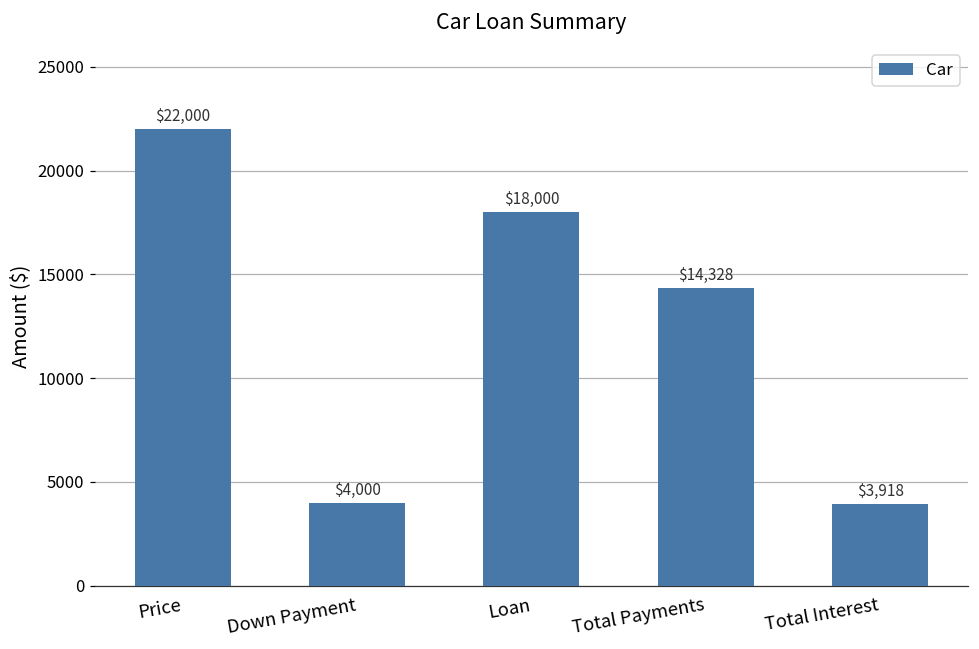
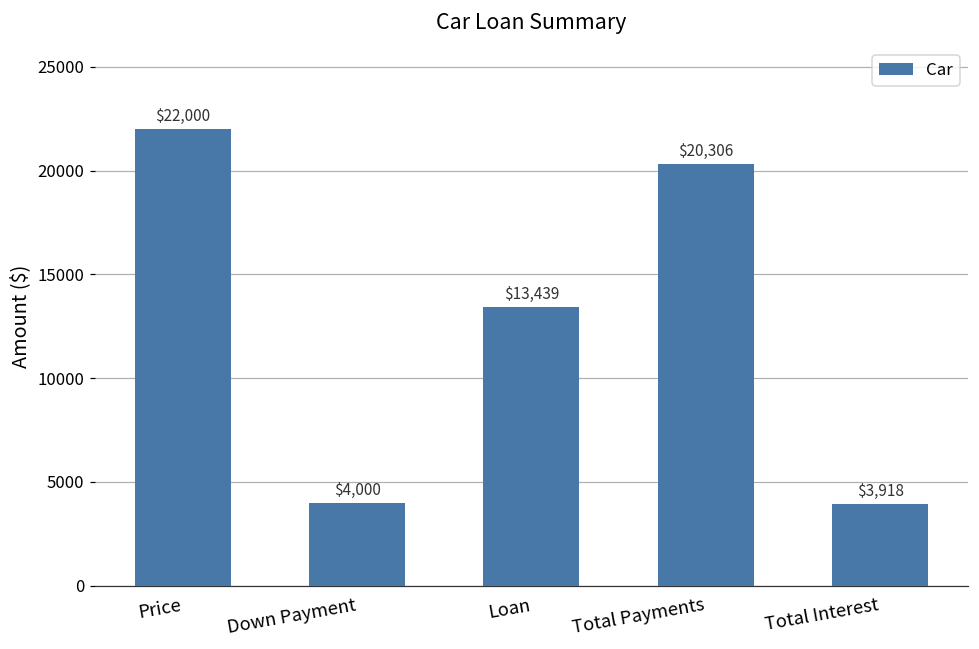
Loan: $18,000 -> $13,439
Total Payments: $14,328 -> $20,306
